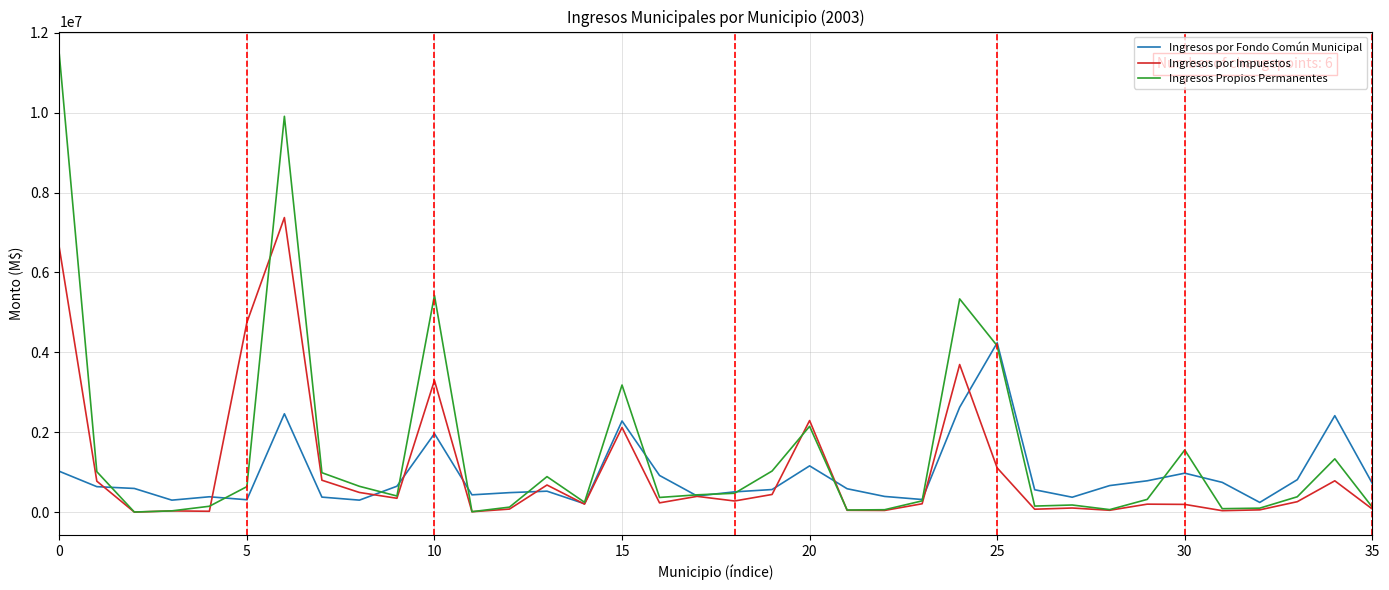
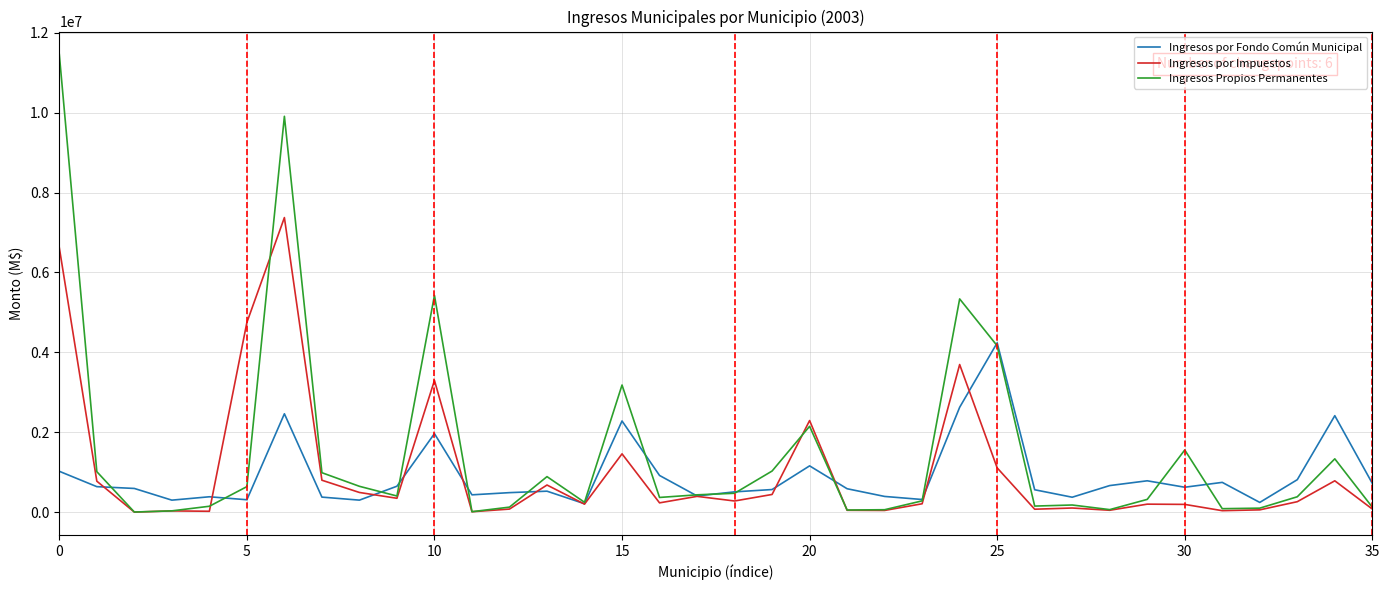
Ingresos por Impuestos, 15: 2100000 -> 1500000
Ingresos por Fondo Común Municipal, 30: 1000000 -> 600000
